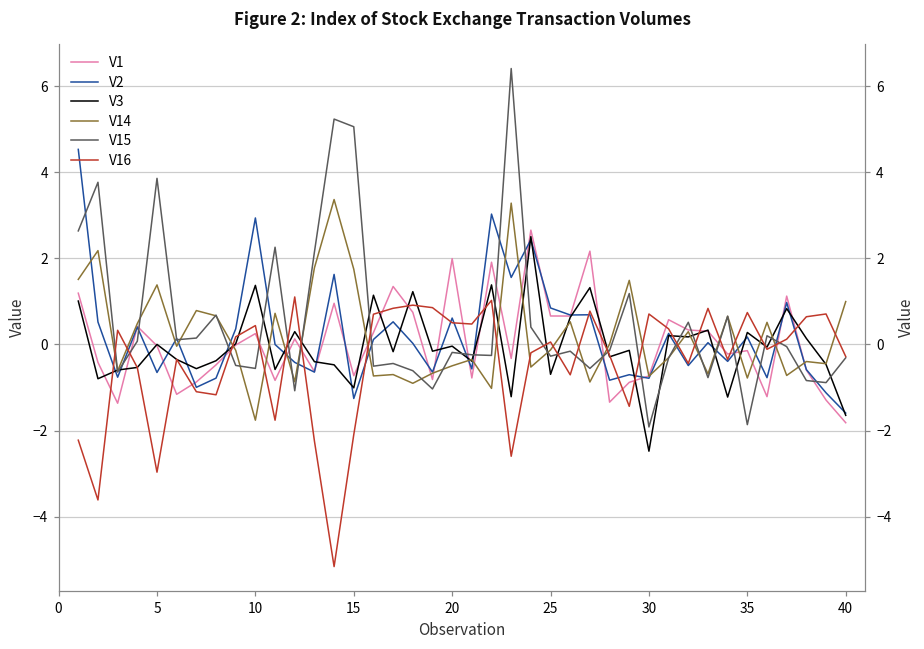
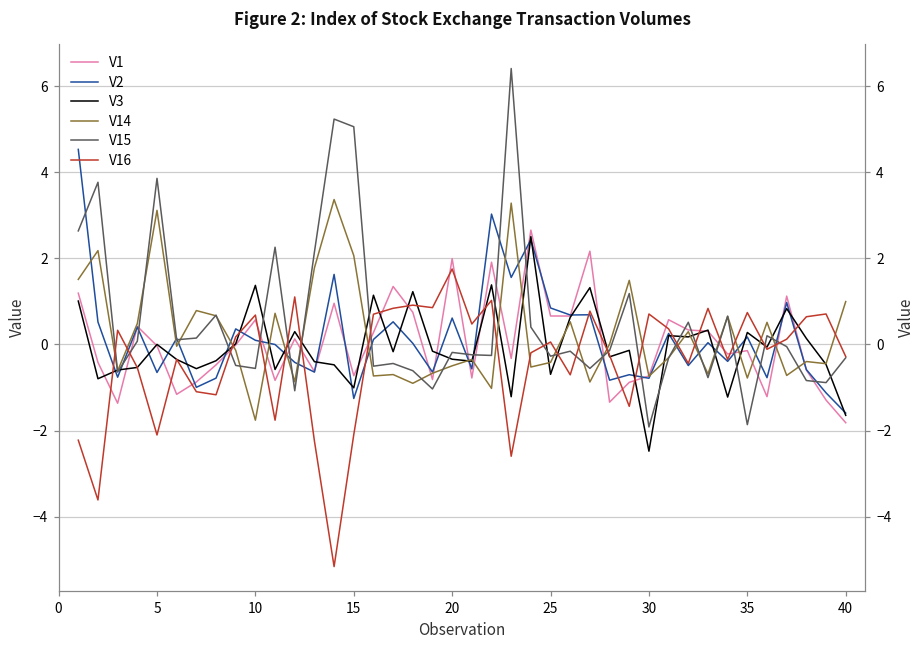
V14, 5: 1.4 -> 3.1
V16, 5: -3.0 -> -2.1
V1, 10: 0.3 -> 0.6
V2, 10: 2.9 -> 0.1
V16, 10: 0.4 -> 0.7
V14, 15: 1.7 -> 2.1
V3, 20: 0.0 -> -0.3
V16, 20: 0.5 -> 1.8
V14, 25: -0.1 -> -0.4
